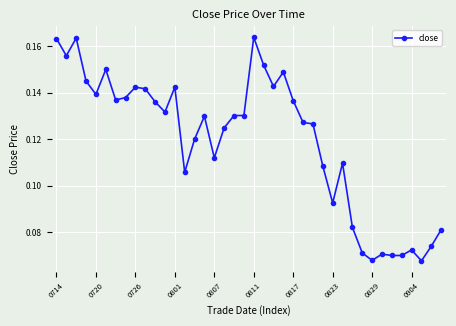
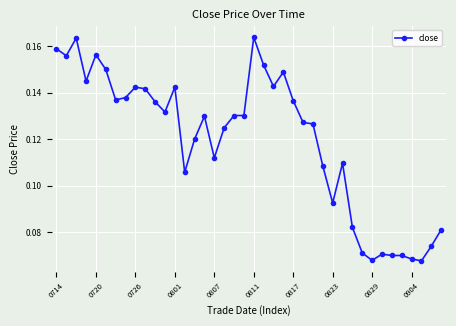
0714: 0.163 -> 0.159
0720: 0.139 -> 0.156
0904: 0.072 -> 0.069
